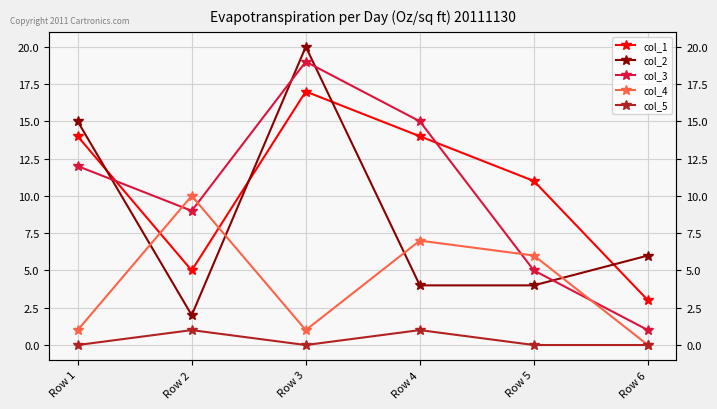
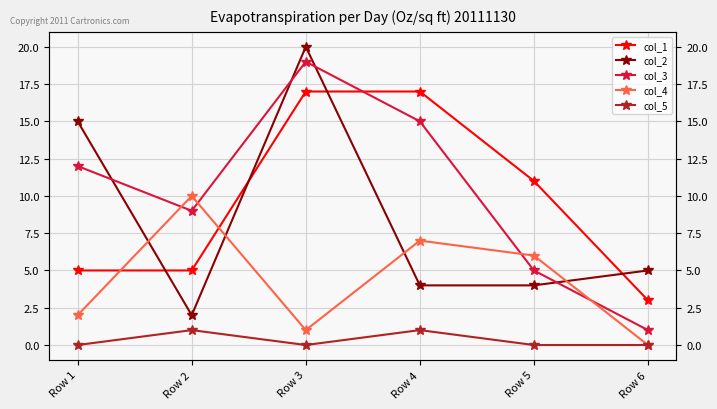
col_1, Row 1: 14 -> 5
col_4, Row 1: 1 -> 2
col_1, Row 4: 14 -> 17
col_2, Row 6: 6 -> 5
